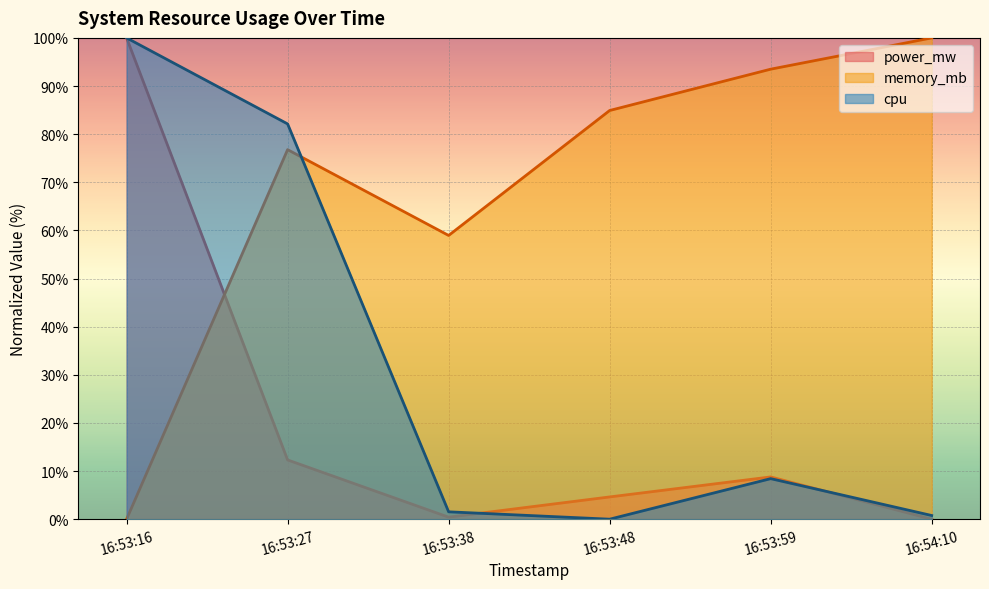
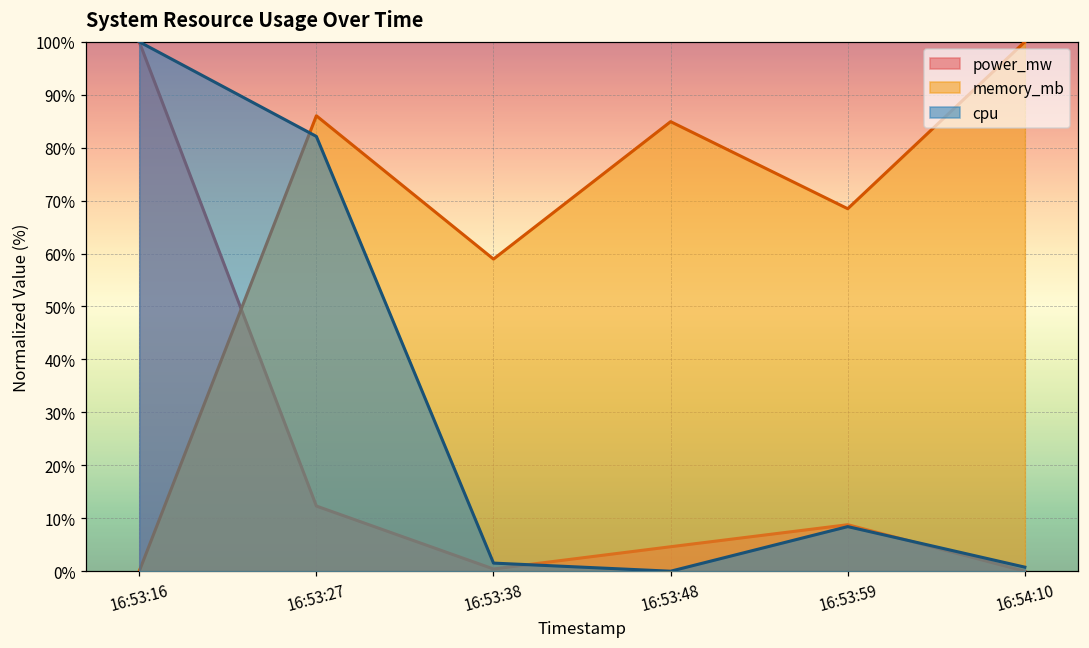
memory_mb, 16:53:27: 77% -> 86%
memory_mb, 16:53:59: 93% -> 68%
